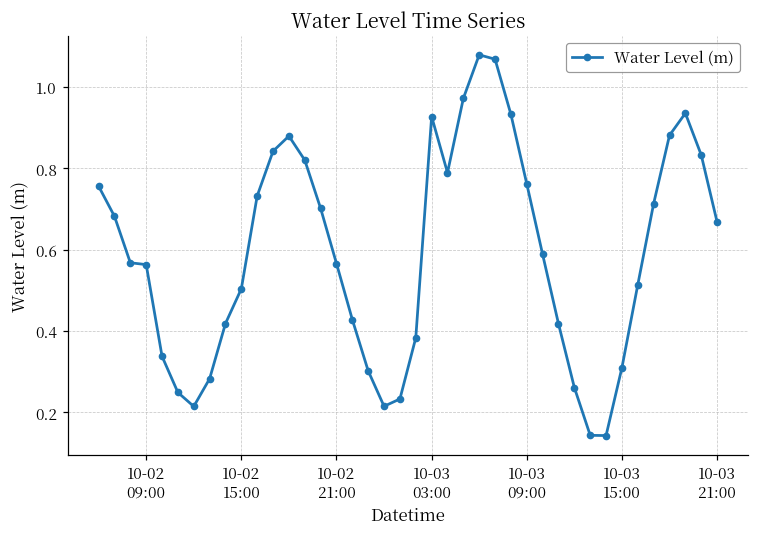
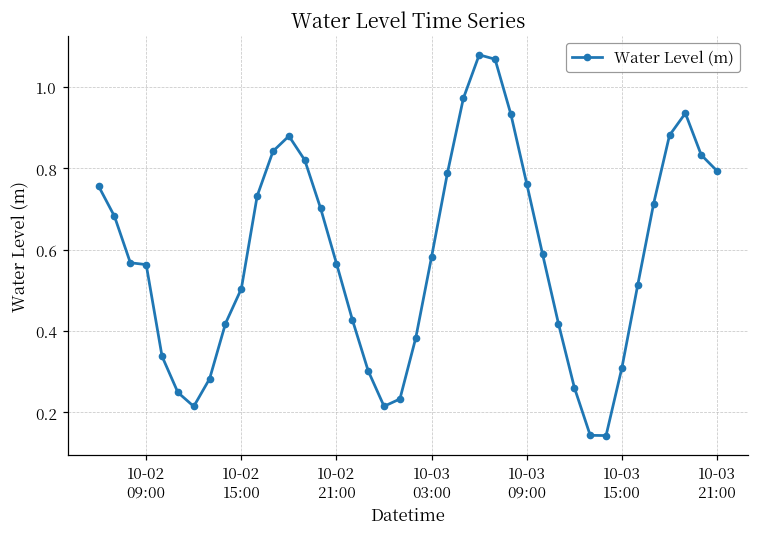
10-03 03:00: 0.93 -> 0.58
10-03 21:00: 0.67 -> 0.79
